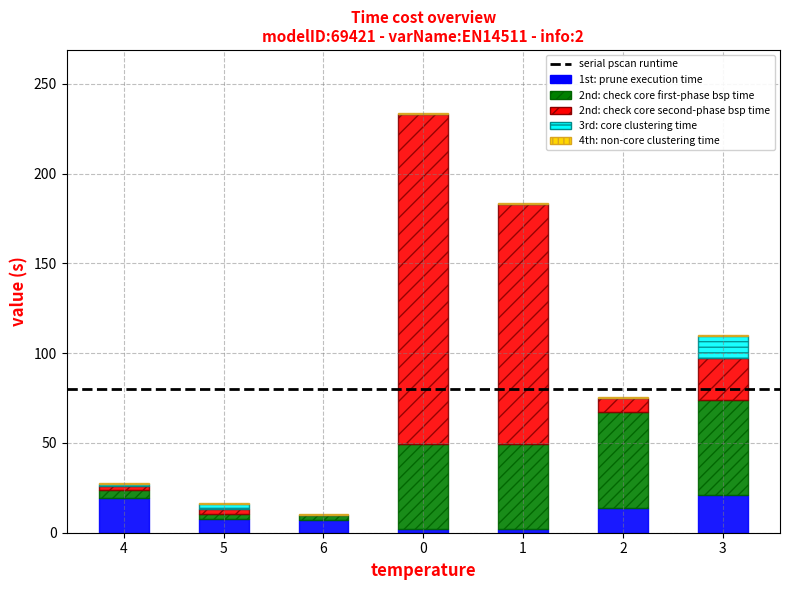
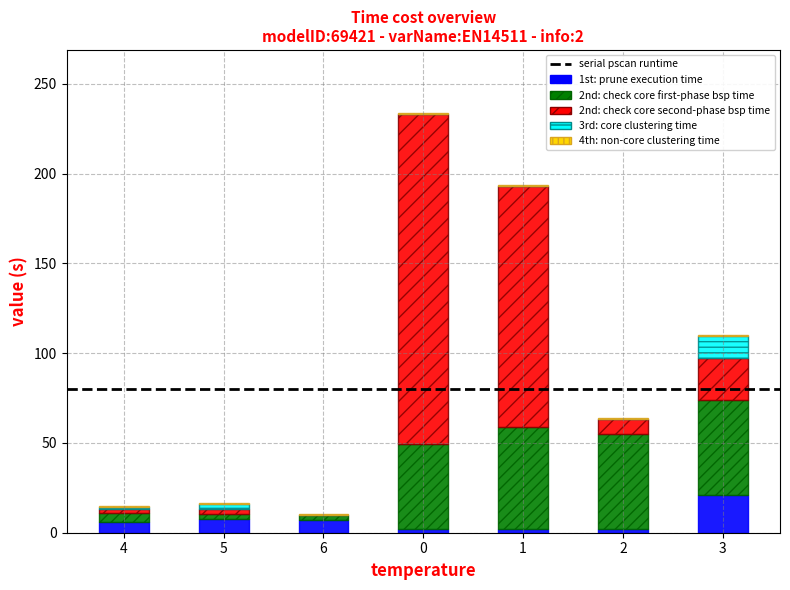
1st: prune execution time, 4: 19 -> 6
2nd: check core first-phase bsp time, 1: 47 -> 57
1st: prune execution time, 2: 14 -> 2
